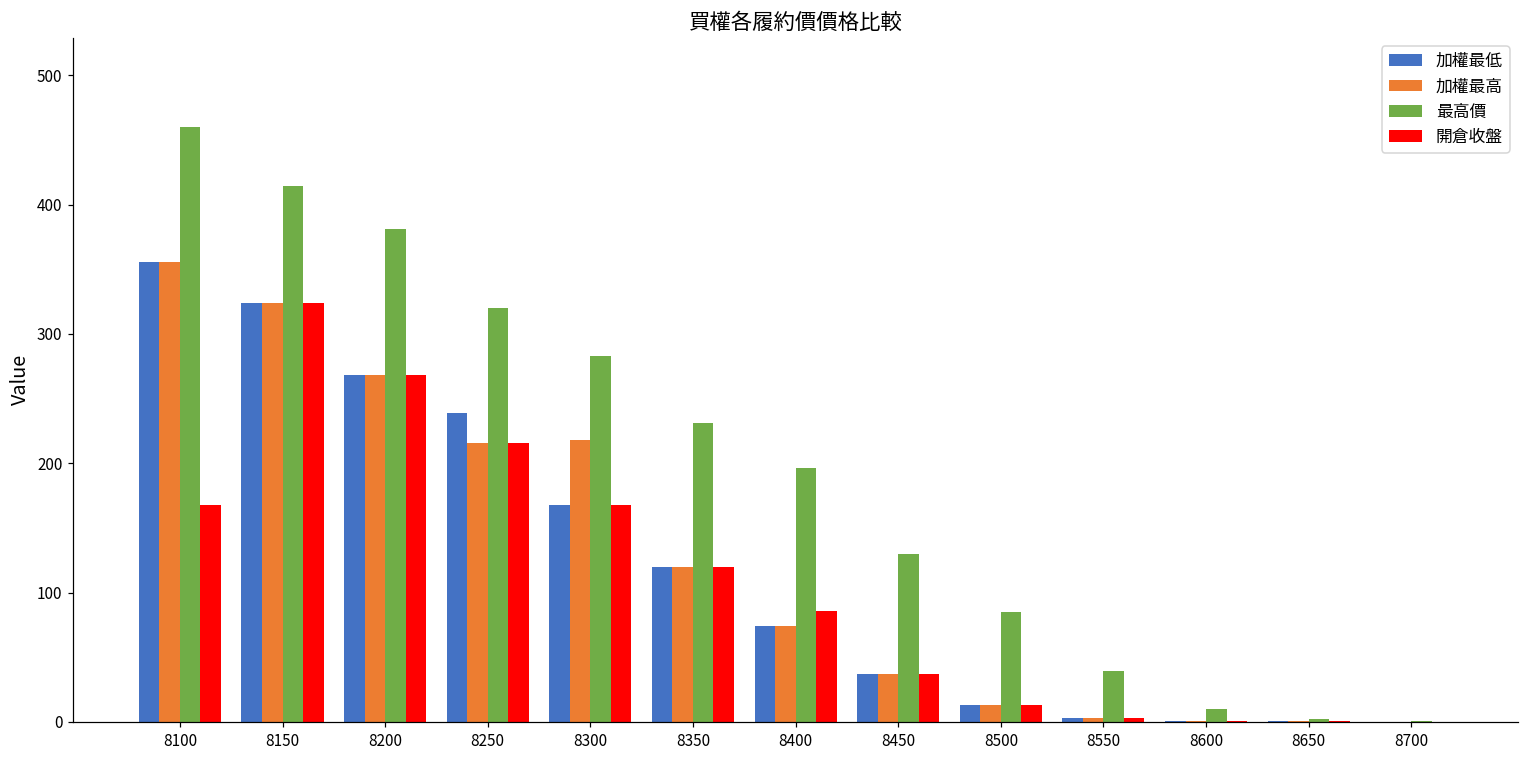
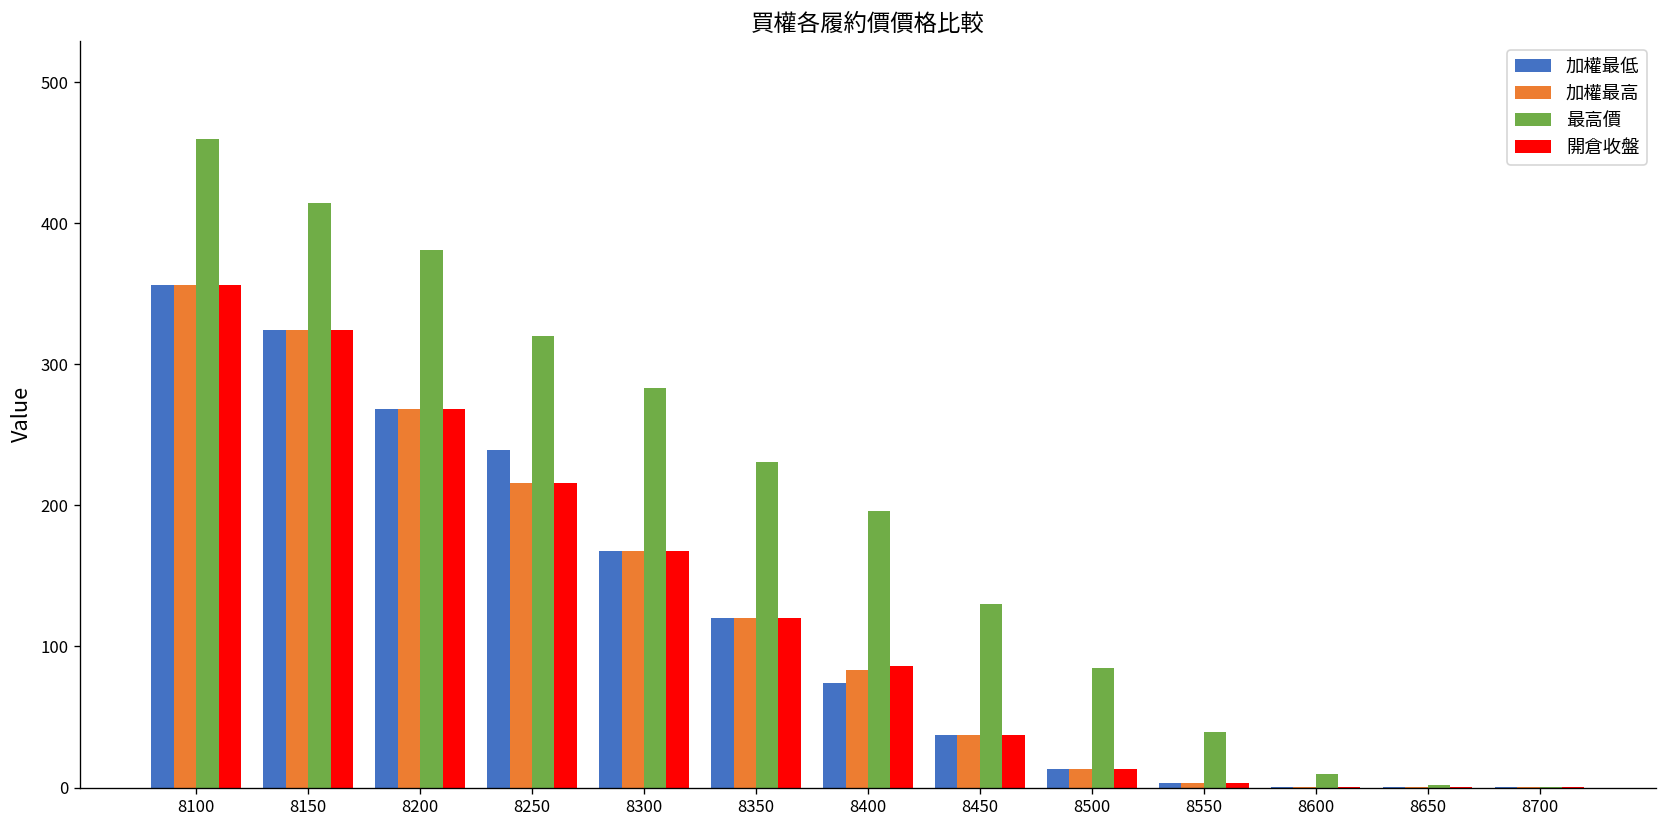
開倉收盤, 8100: 168 -> 356
加權最高, 8300: 218 -> 168
加權最高, 8400: 74 -> 83
